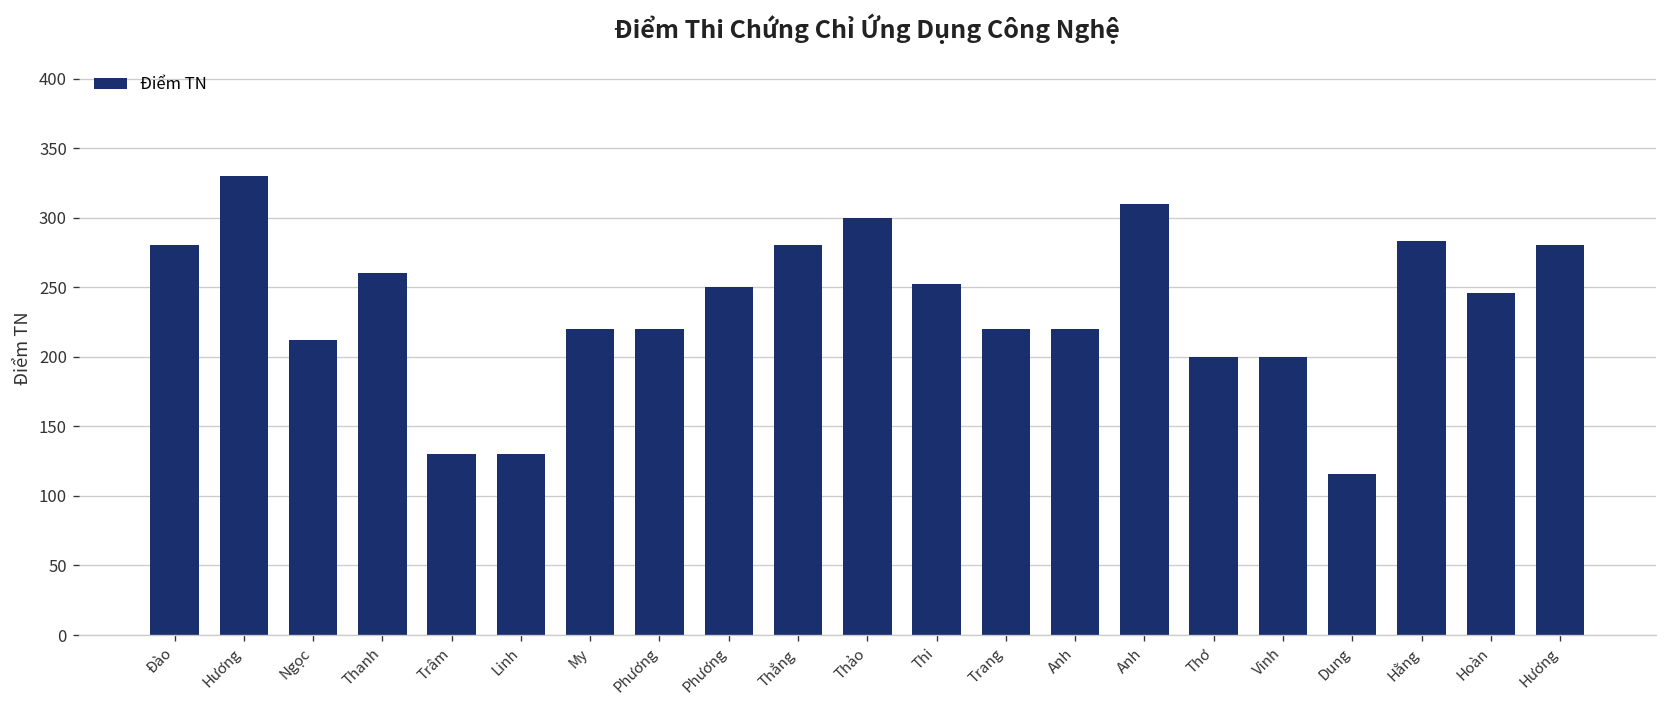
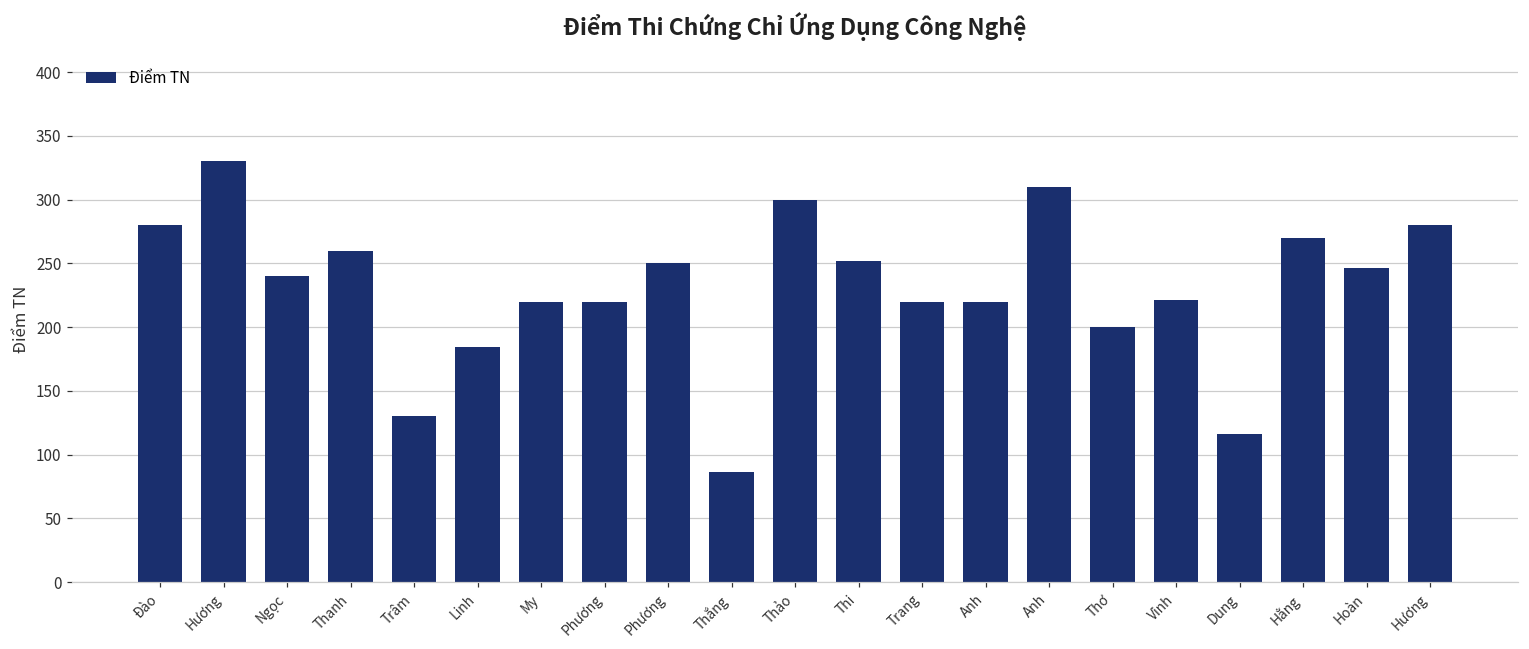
Ngọc: 212 -> 240
Linh: 130 -> 184
Thắng: 280 -> 86
Vinh: 200 -> 221
Hằng: 283 -> 270
